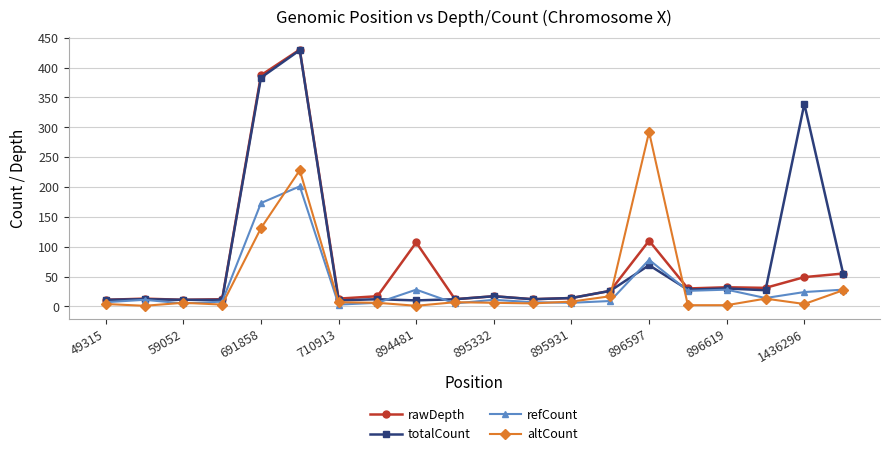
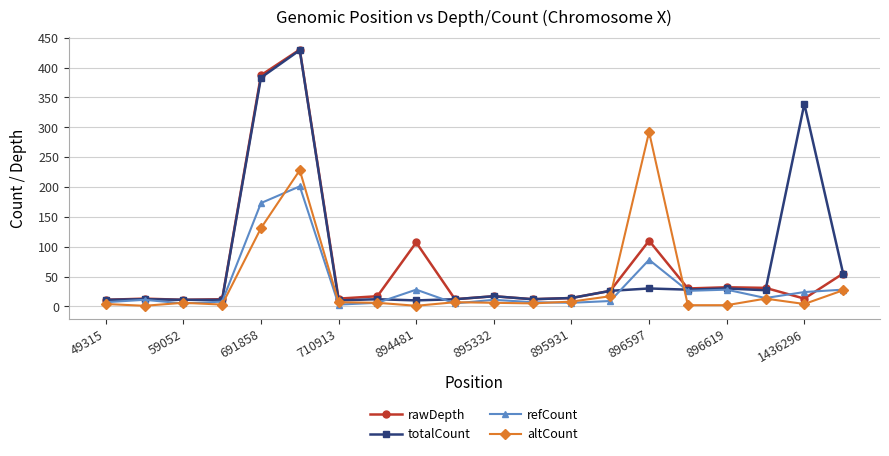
totalCount, 896597: 70 -> 30
rawDepth, 1436296: 50 -> 10
